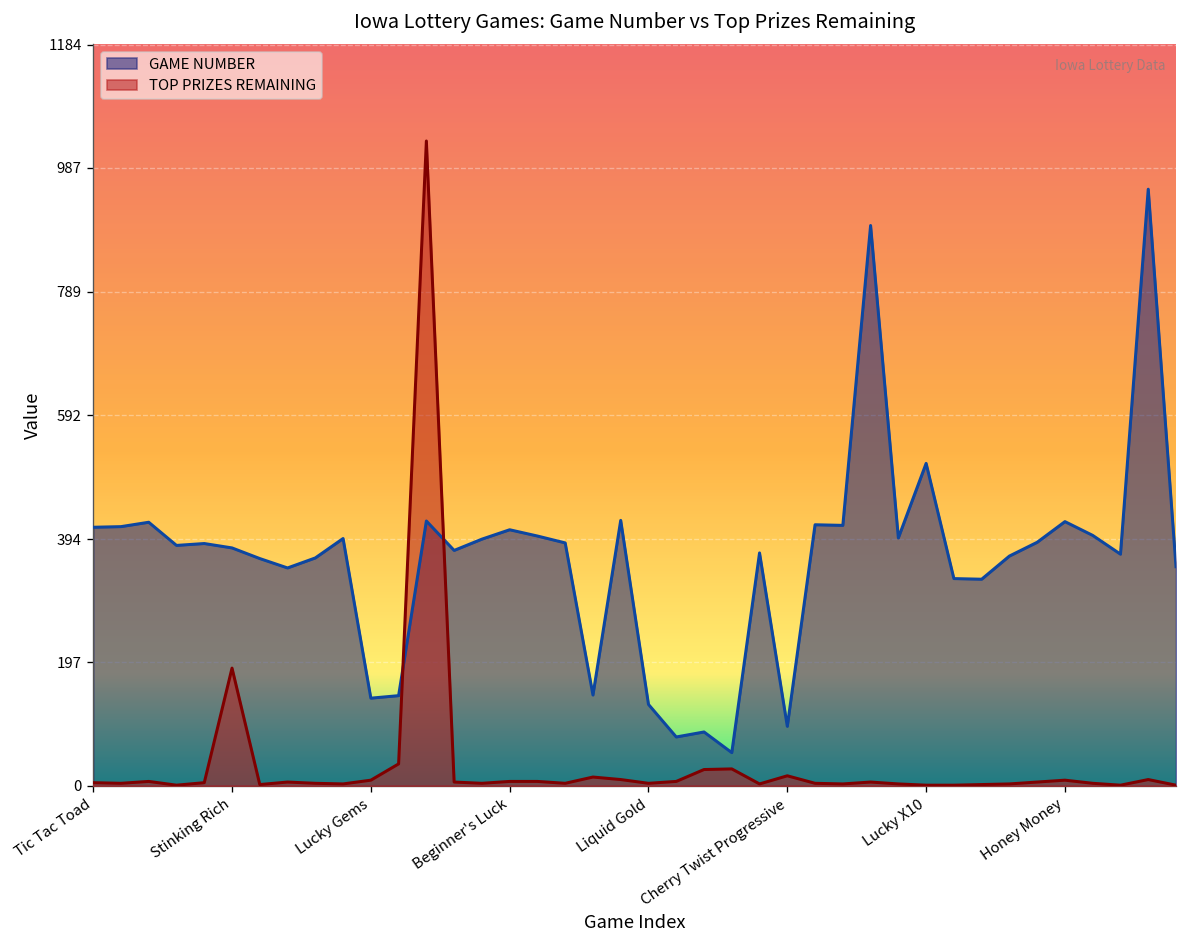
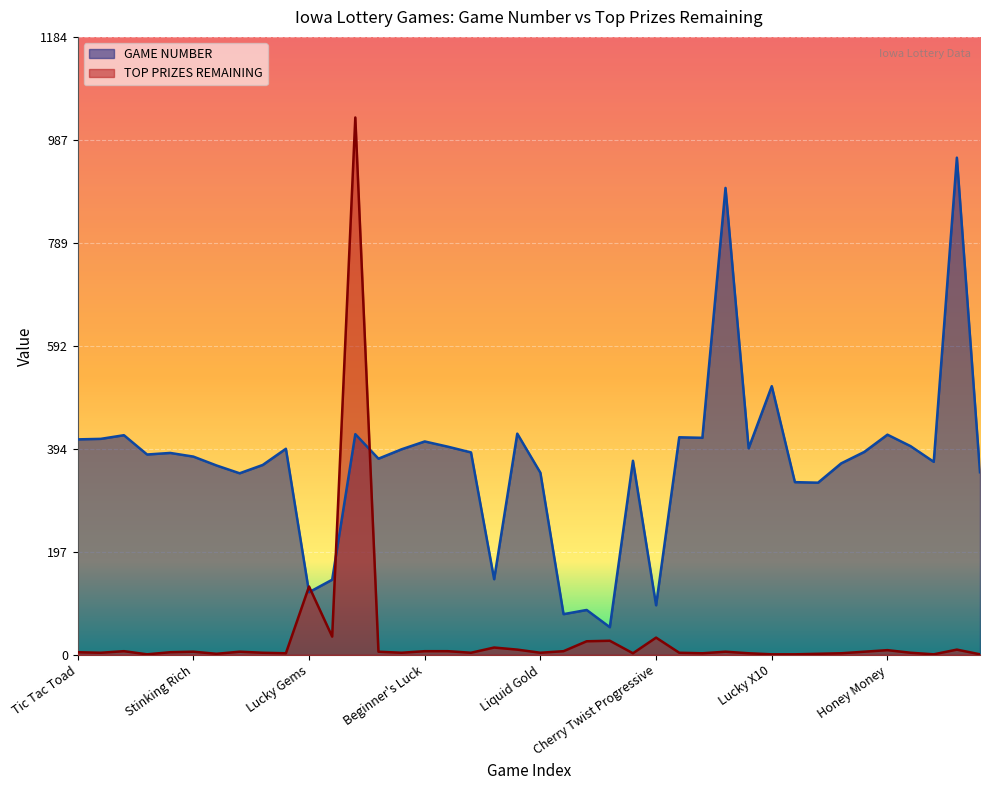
TOP PRIZES REMAINING, Stinking Rich: 190 -> 10
GAME NUMBER, Lucky Gems: 140 -> 120
TOP PRIZES REMAINING, Lucky Gems: 10 -> 130
GAME NUMBER, Liquid Gold: 130 -> 350
TOP PRIZES REMAINING, Cherry Twist Progressive: 20 -> 30
